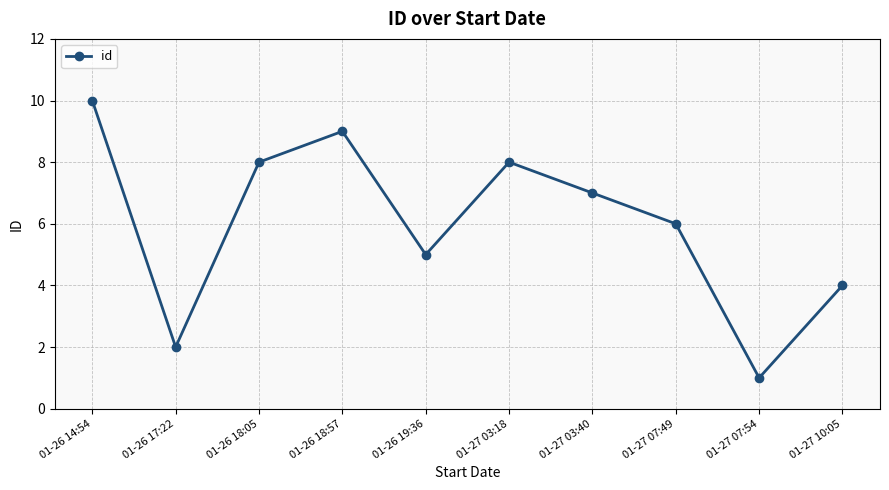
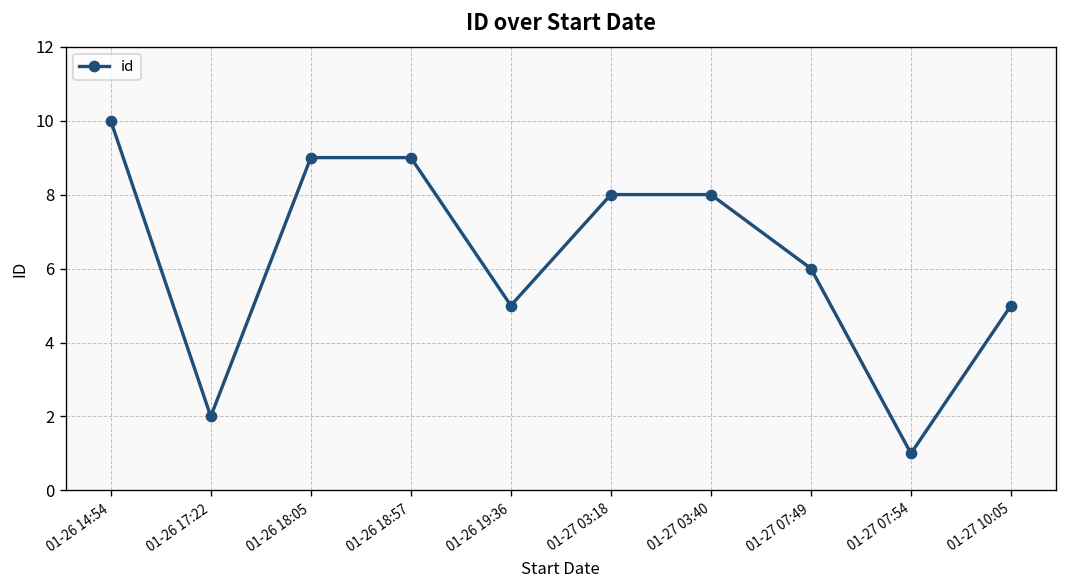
01-26 18:05: 8 -> 9
01-27 03:40: 7 -> 8
01-27 10:05: 4 -> 5
